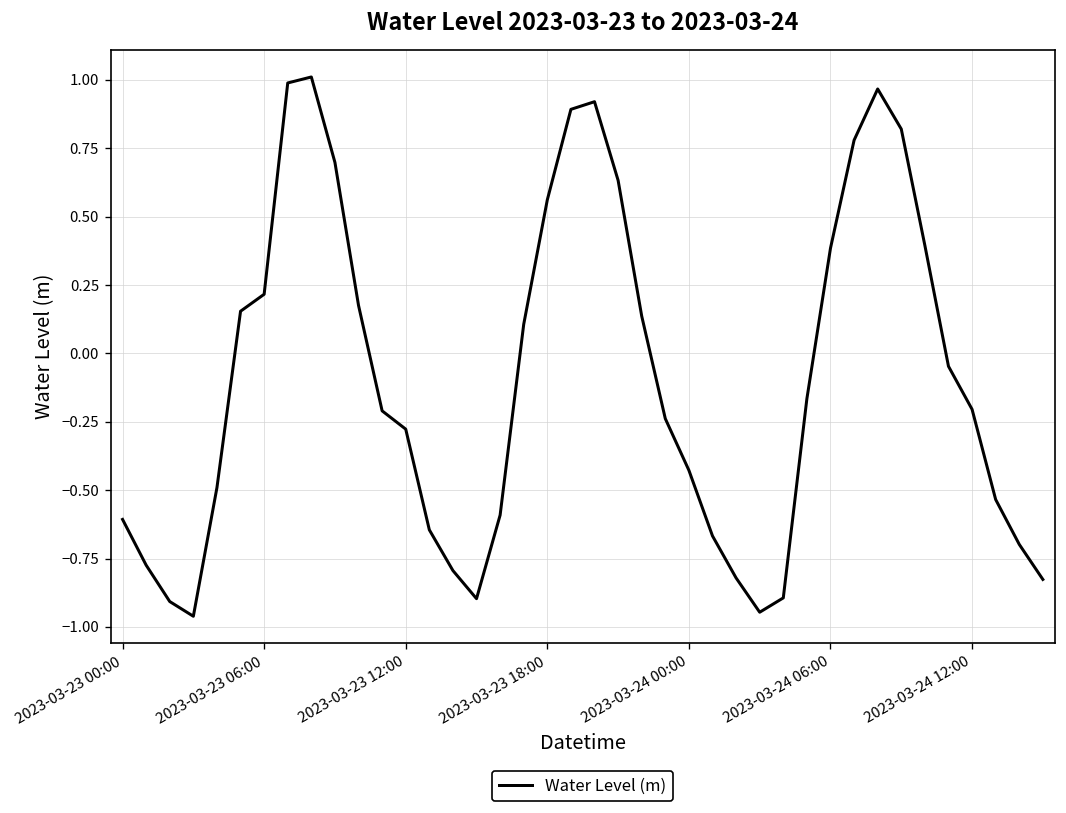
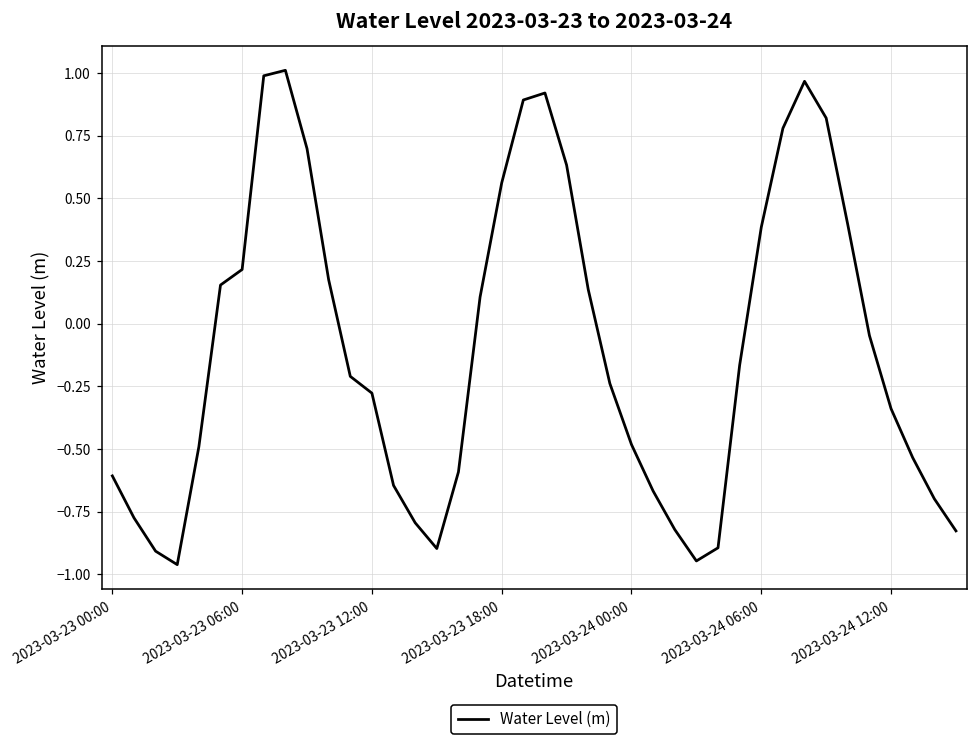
2023-03-24 00:00: -0.43 -> -0.48
2023-03-24 12:00: -0.20 -> -0.34
